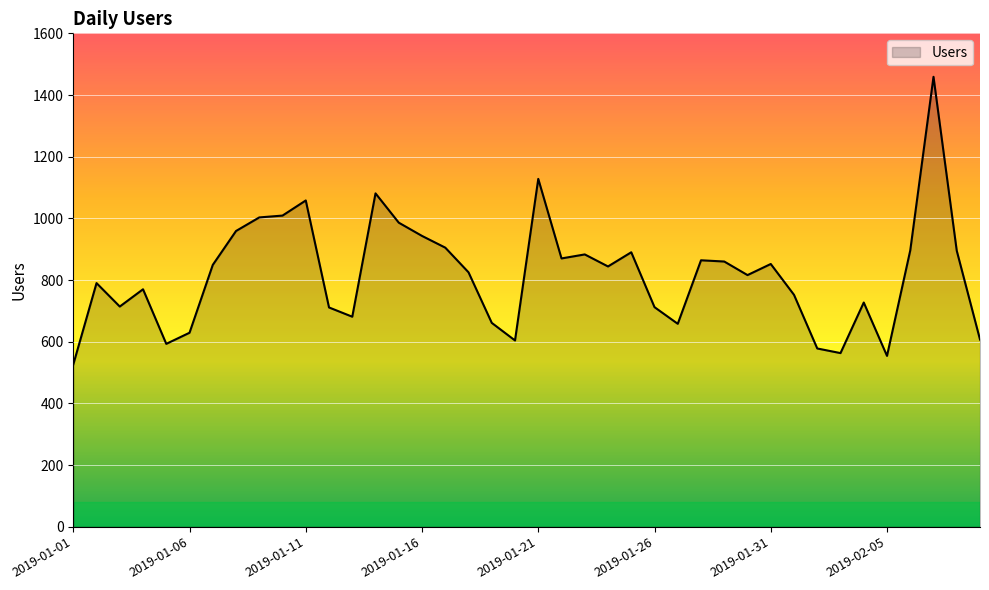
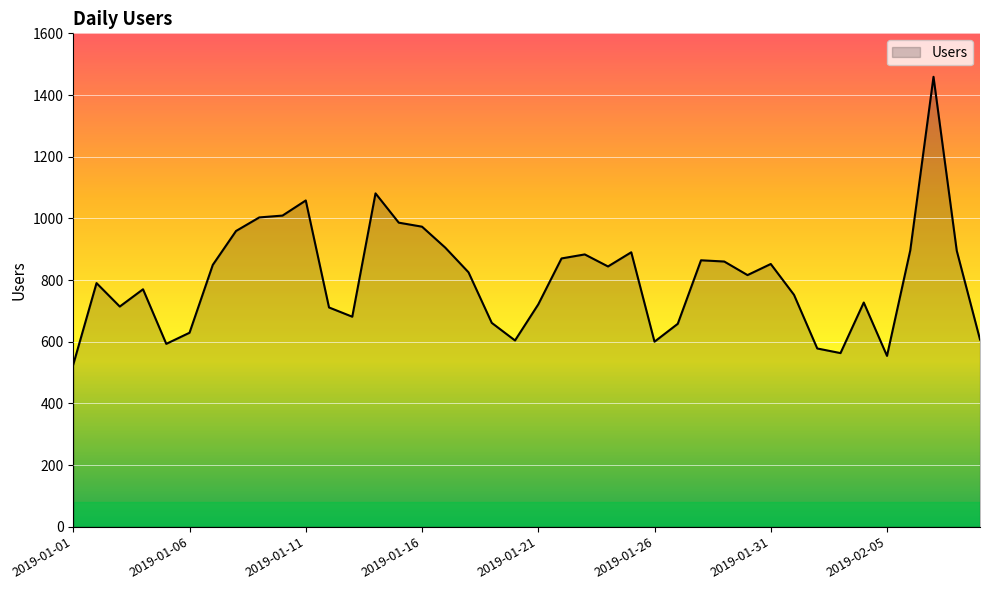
2019-01-16: 940 -> 970
2019-01-21: 1130 -> 720
2019-01-26: 710 -> 600
